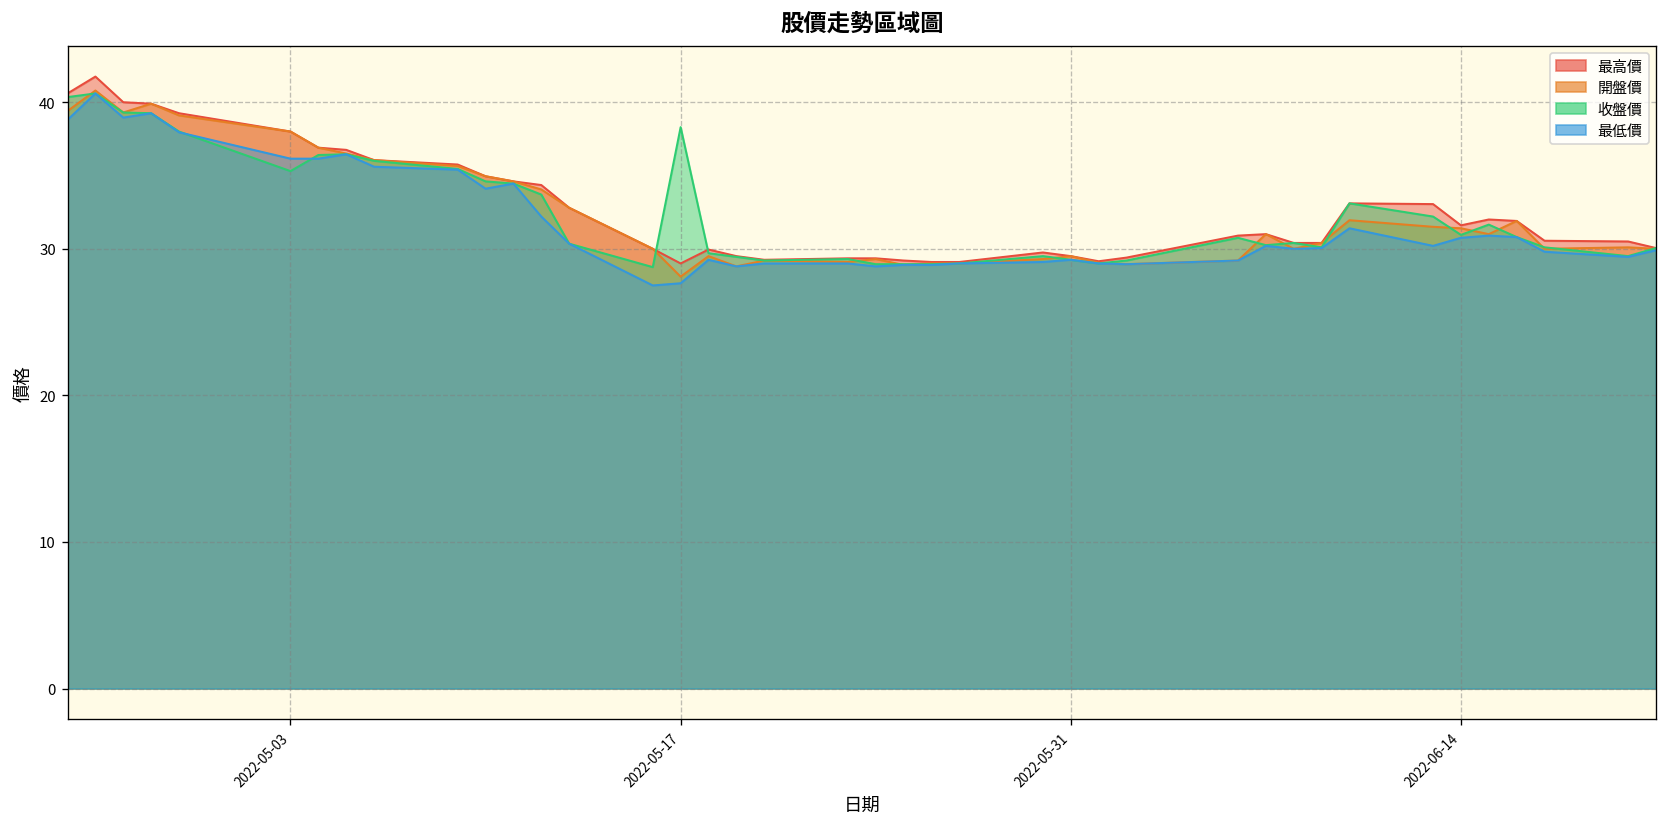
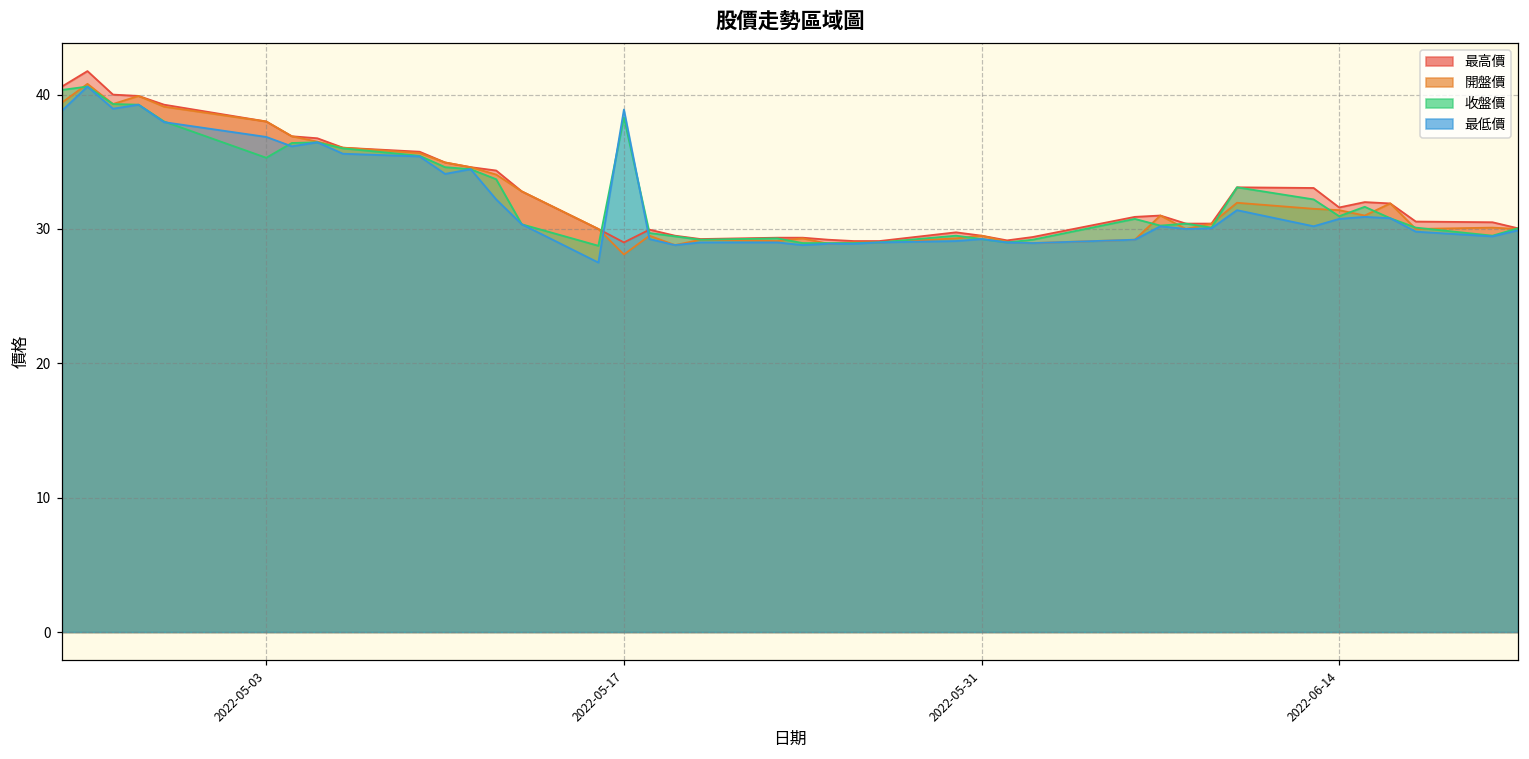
最低價, 2022-05-03: 36.2 -> 36.9
最低價, 2022-05-17: 27.7 -> 38.9
